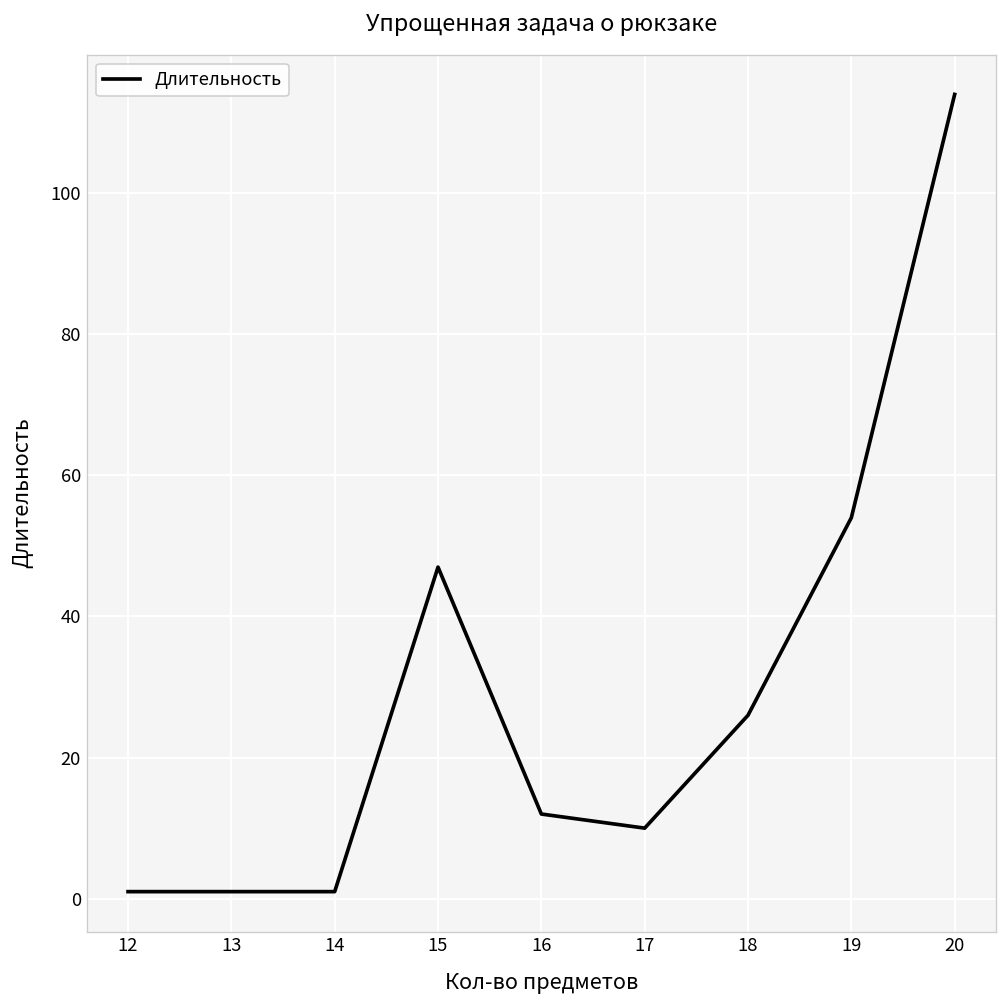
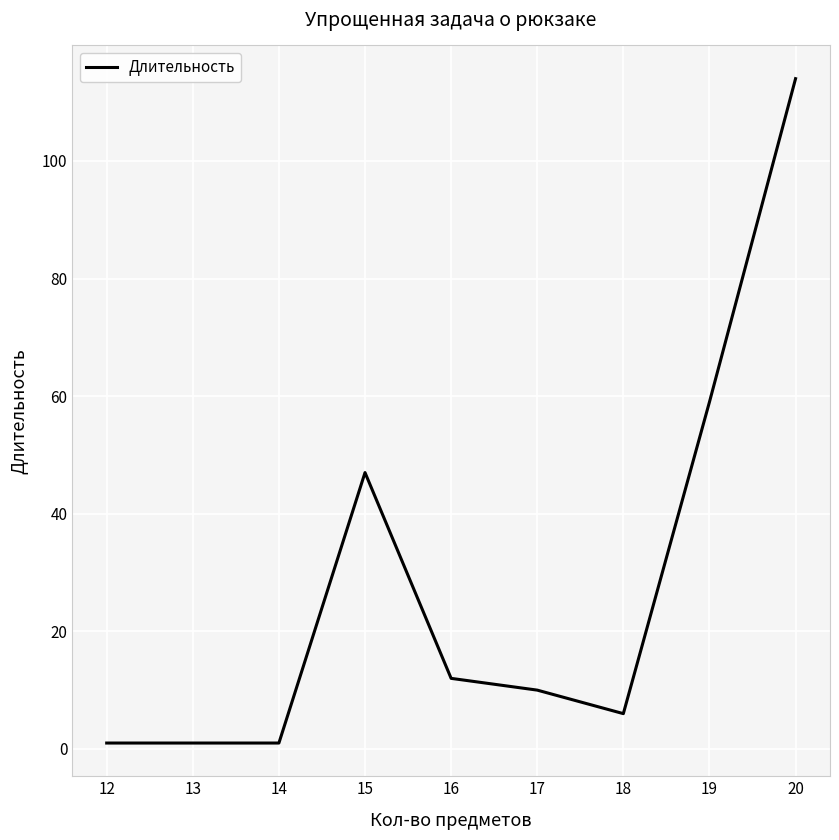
18: 26 -> 6
19: 54 -> 59
